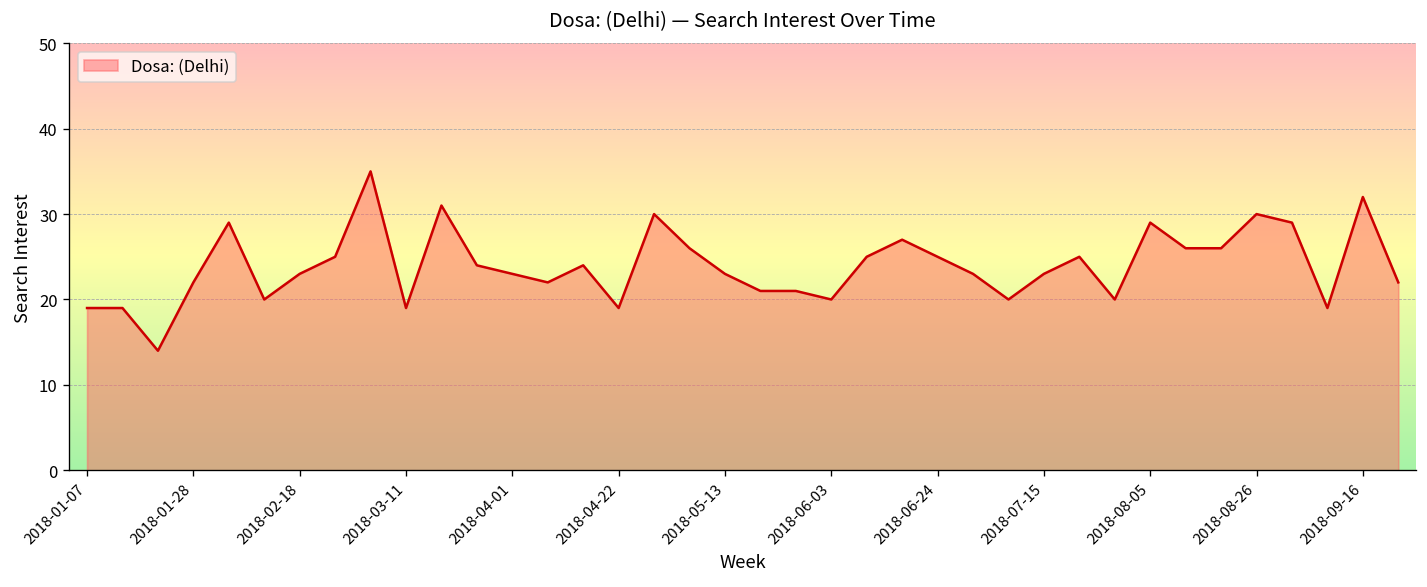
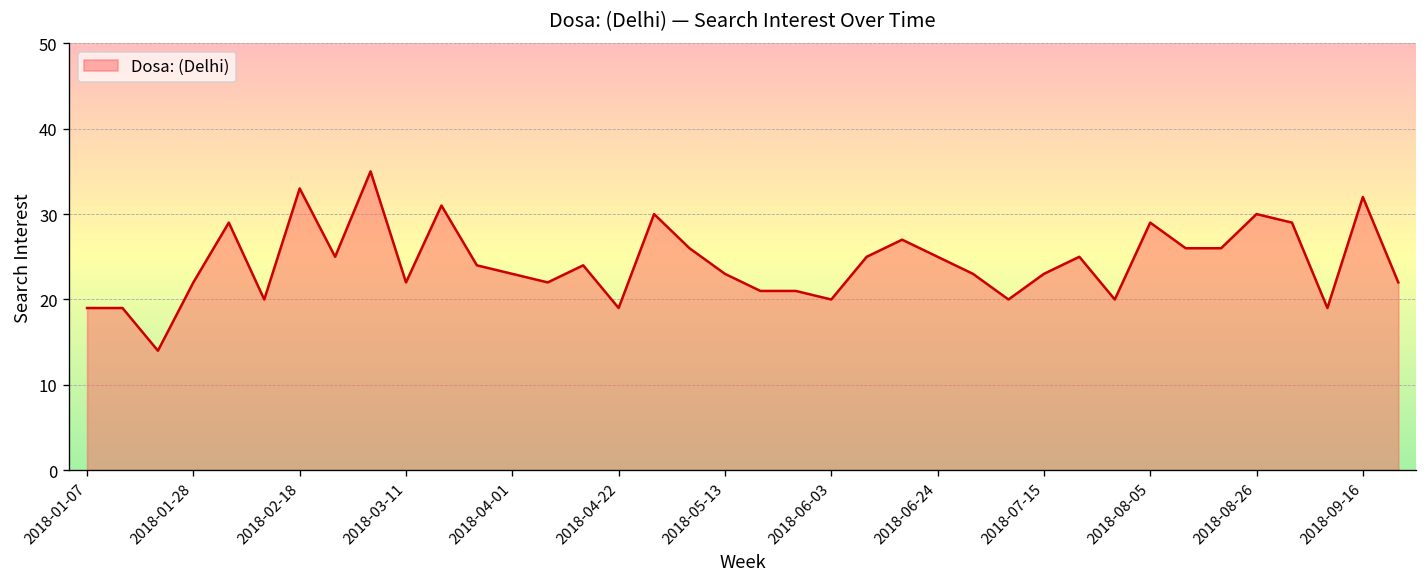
2018-02-18: 23 -> 33
2018-03-11: 19 -> 22
